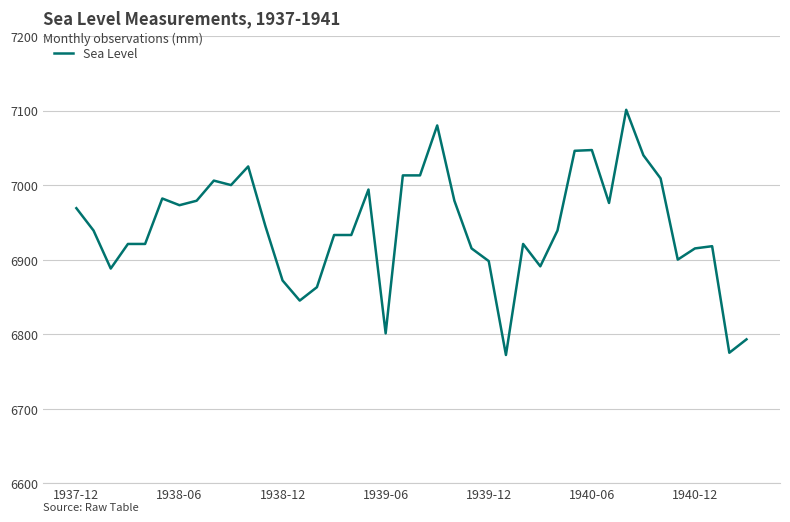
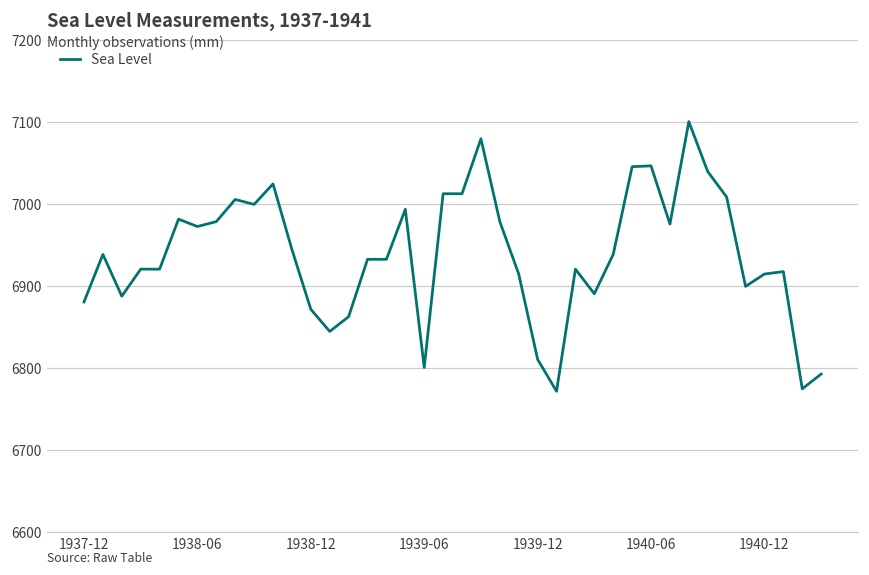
1937-12: 6970 -> 6880
1939-12: 6900 -> 6810
